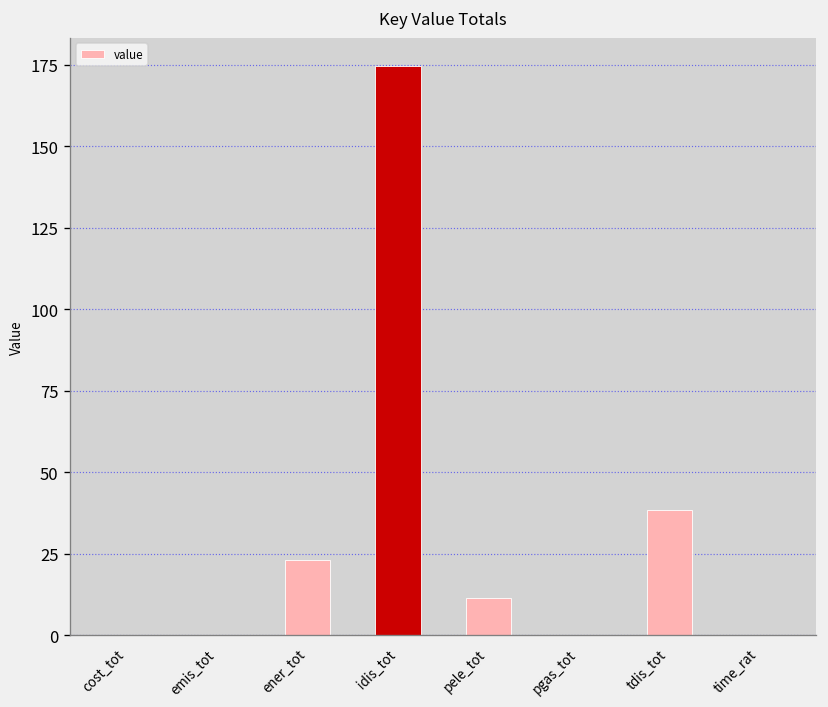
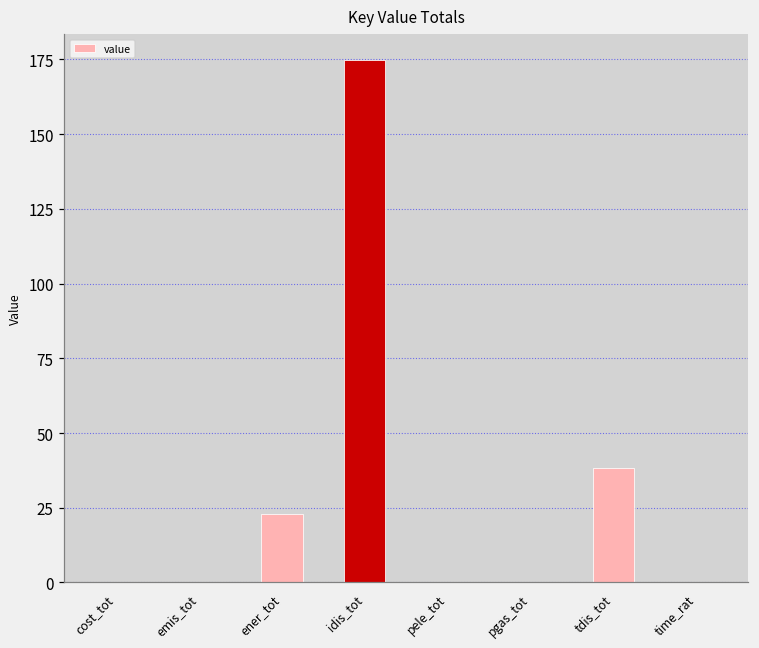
pele_tot: 12 -> 0
